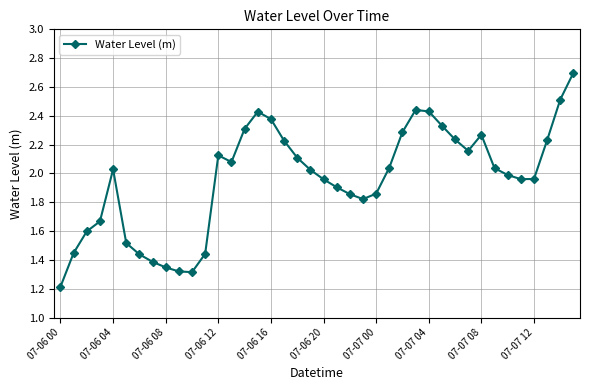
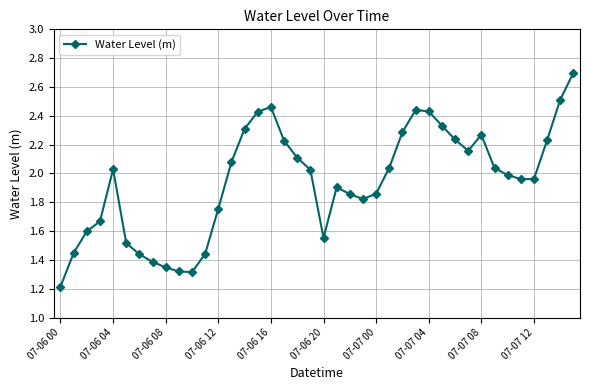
07-06 12: 2.13 -> 1.76
07-06 16: 2.38 -> 2.46
07-06 20: 1.96 -> 1.55
